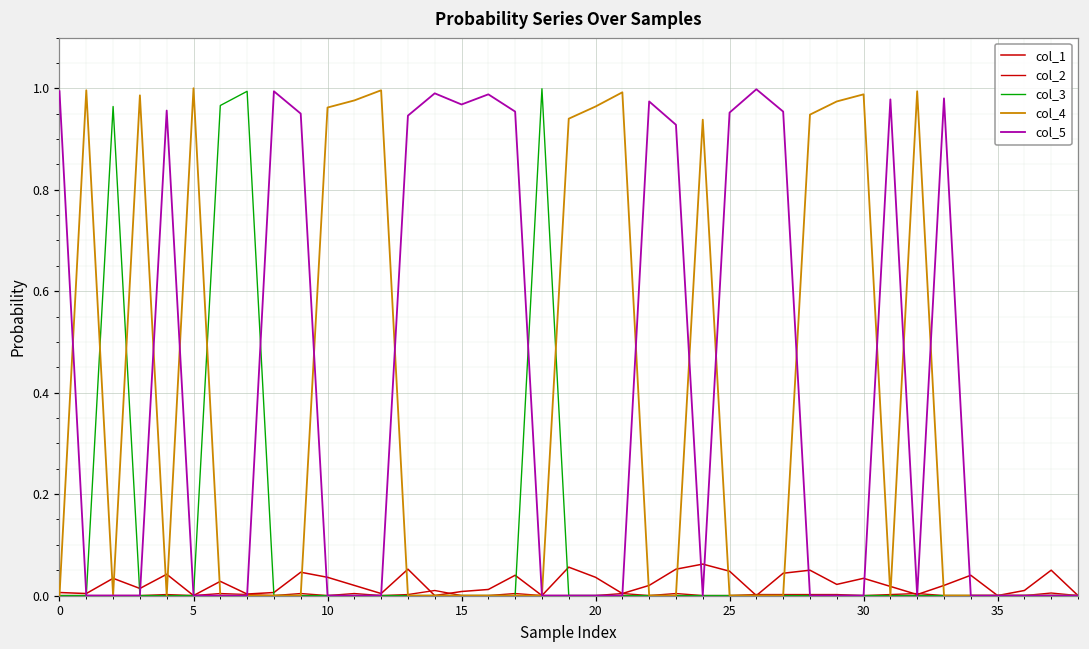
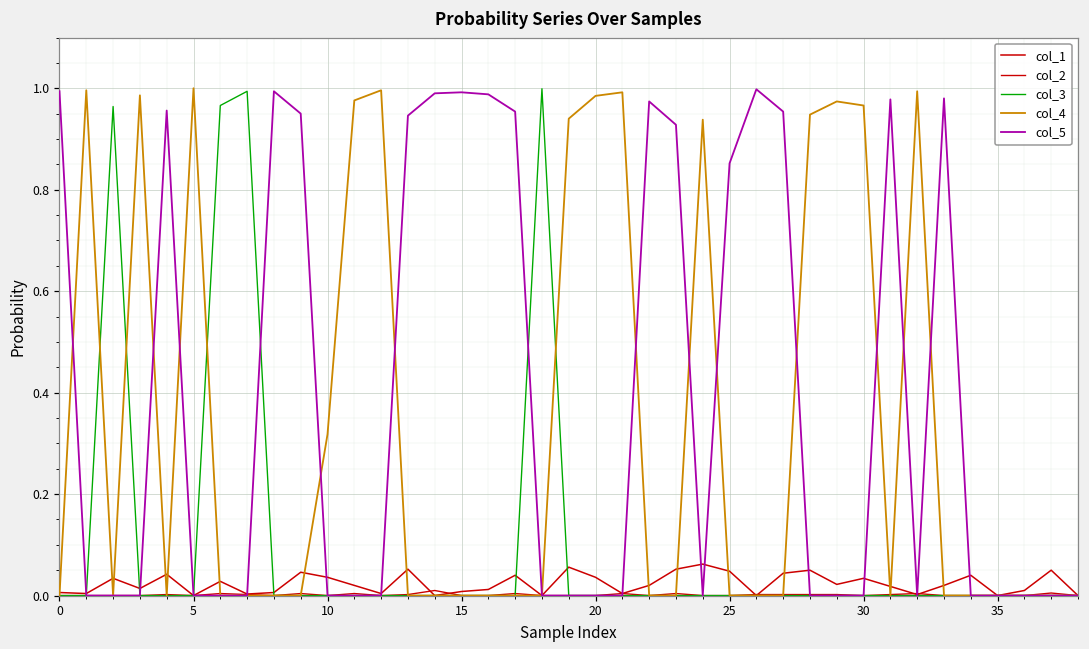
col_4, 10: 0.96 -> 0.32
col_5, 15: 0.97 -> 0.99
col_4, 20: 0.96 -> 0.99
col_5, 25: 0.95 -> 0.85
col_4, 30: 0.99 -> 0.97
